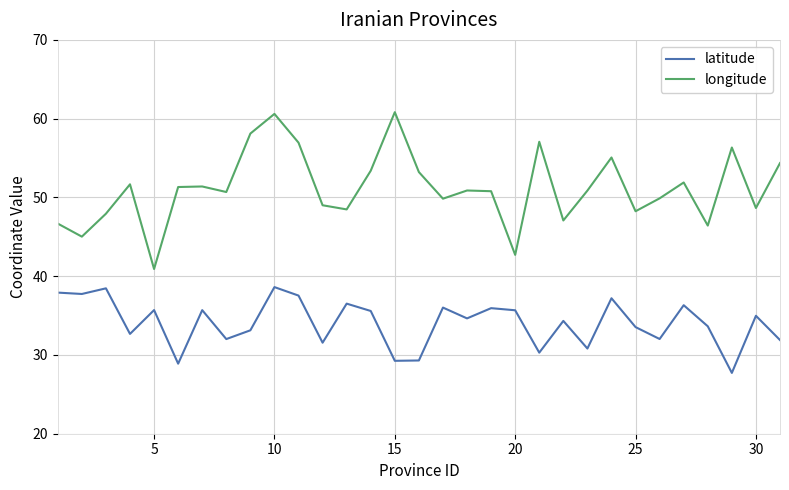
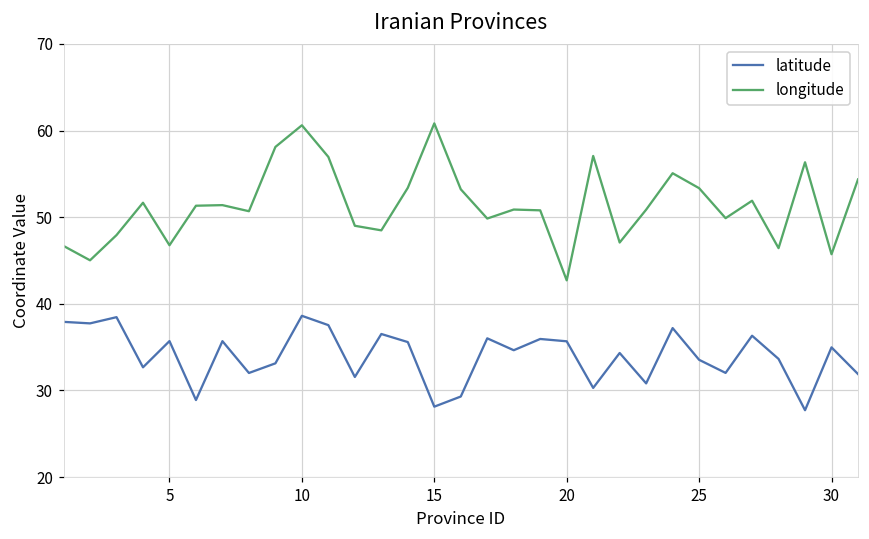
longitude, 5: 41 -> 47
latitude, 15: 29 -> 28
longitude, 25: 48 -> 53
longitude, 30: 49 -> 46
